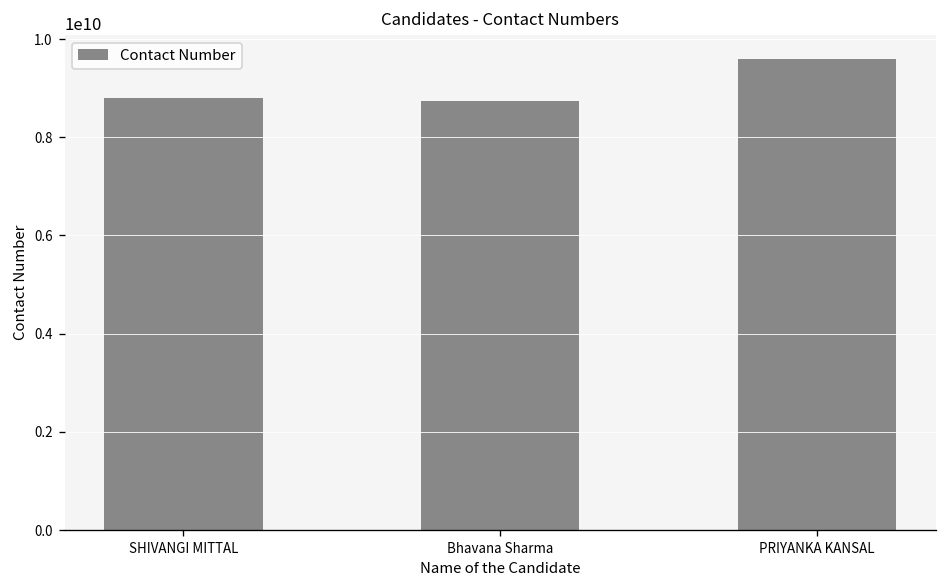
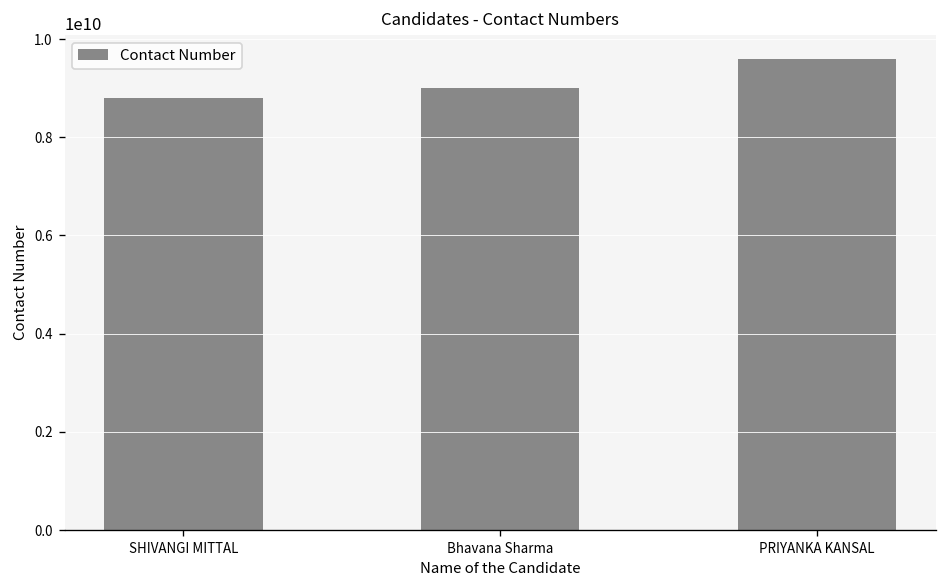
Bhavana Sharma: 8700000000 -> 9000000000
